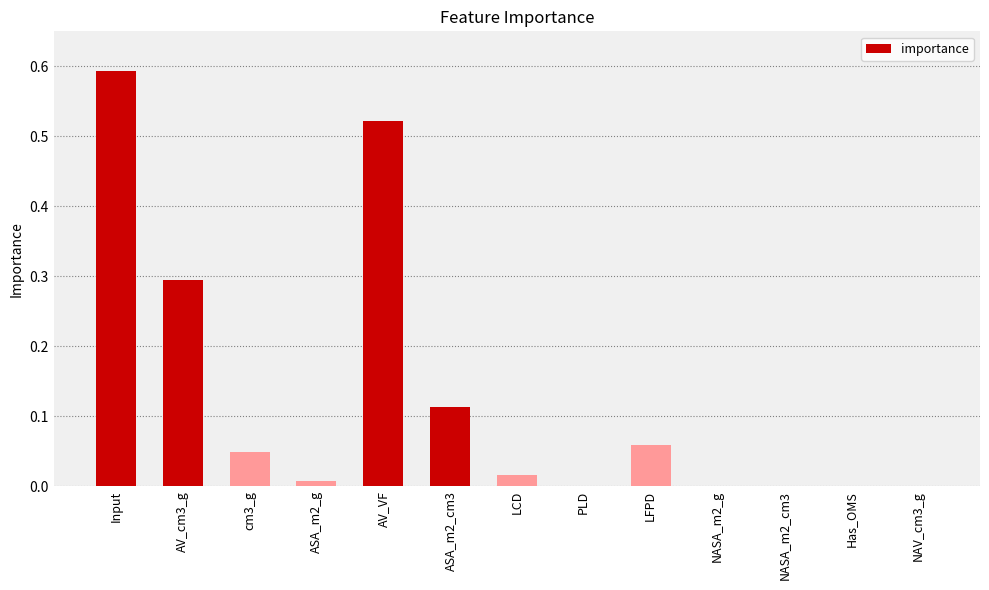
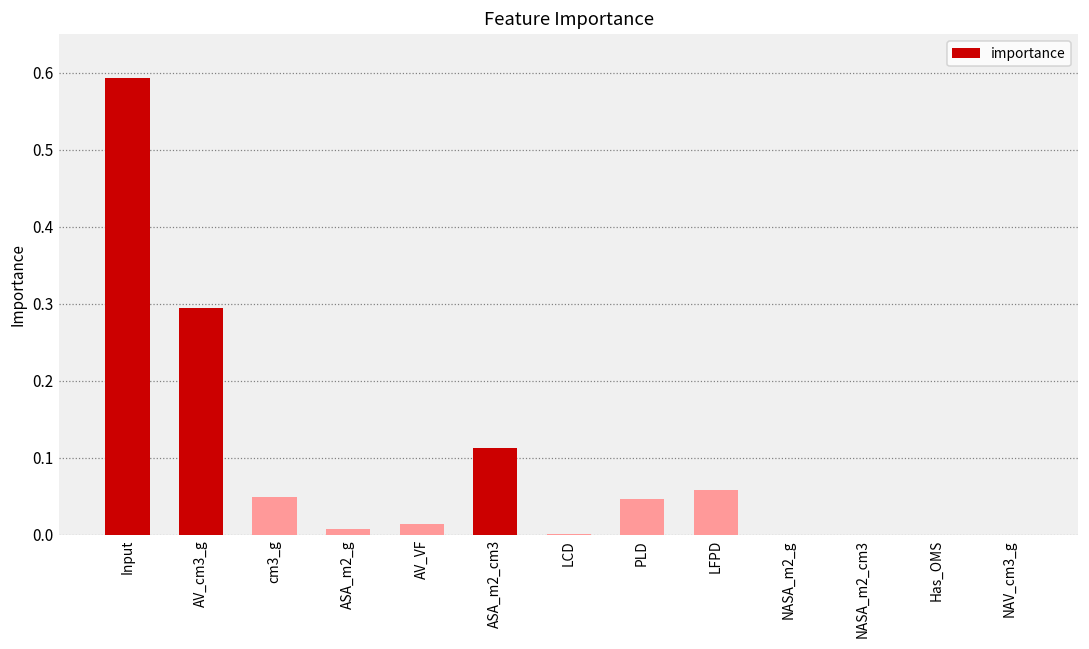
AV_VF: 0.52 -> 0.01
LCD: 0.02 -> 0.00
PLD: 0.00 -> 0.05
